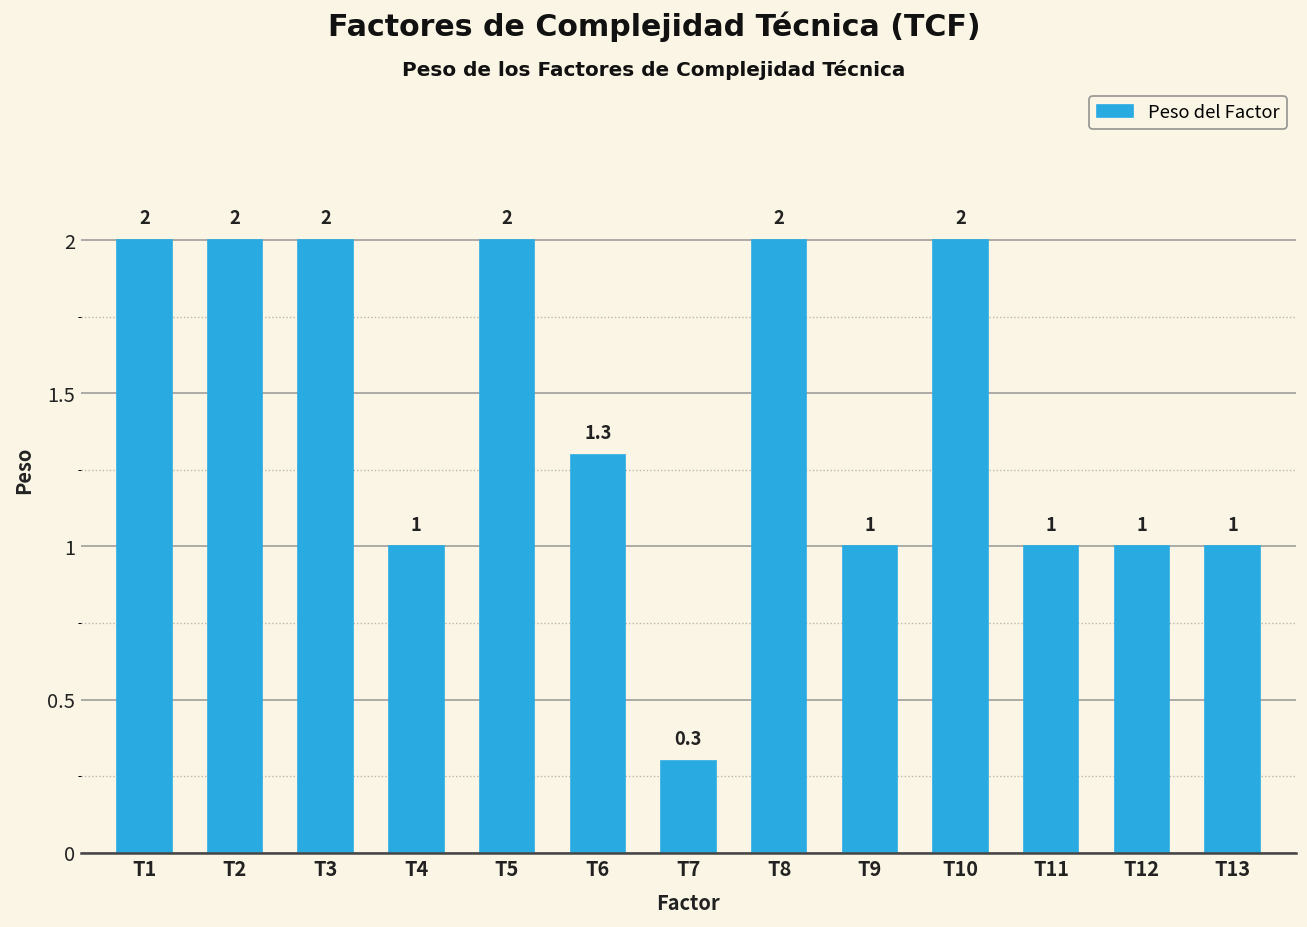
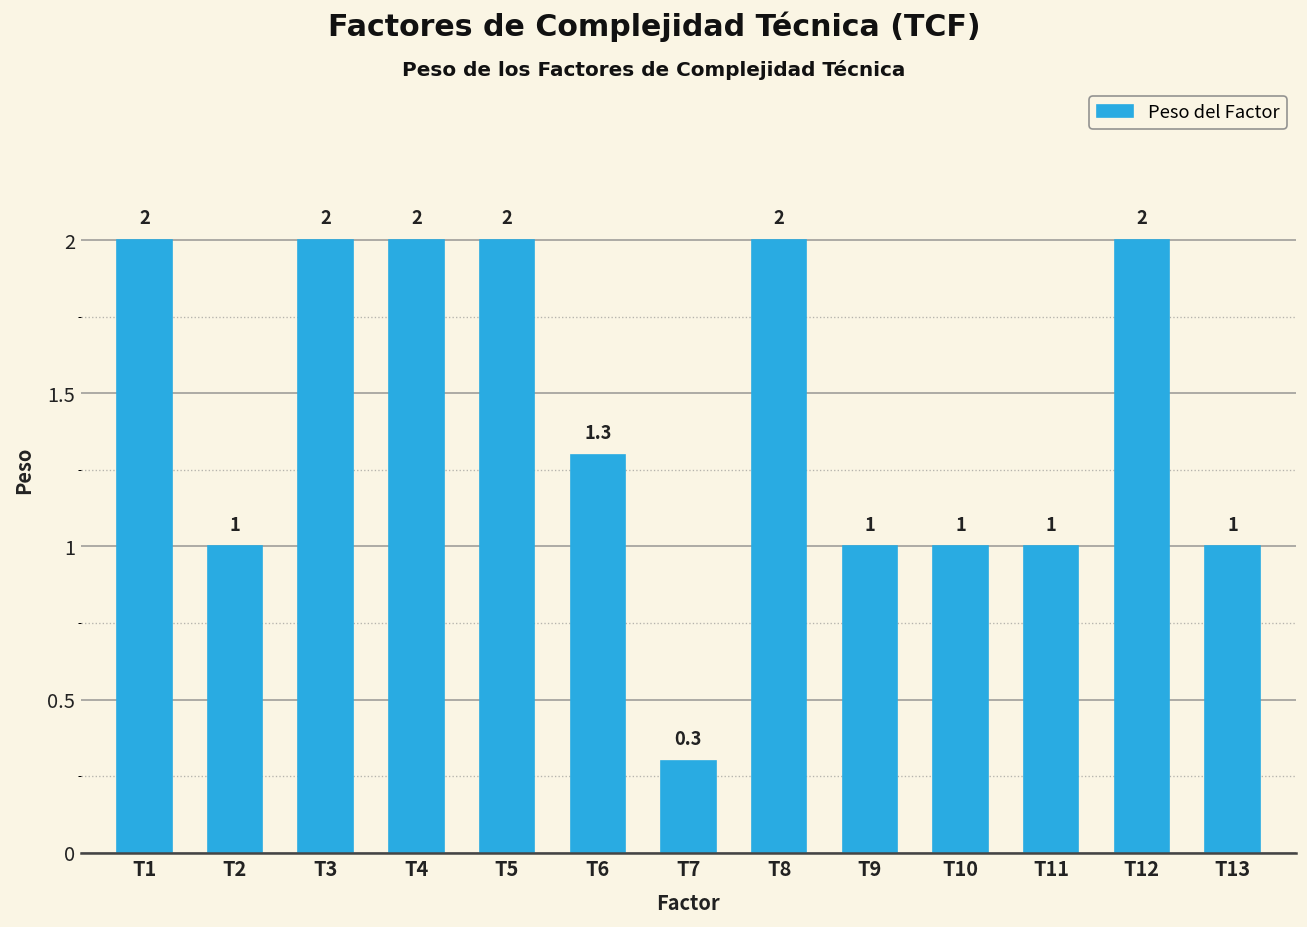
T2: 2 -> 1
T4: 1 -> 2
T10: 2 -> 1
T12: 1 -> 2
